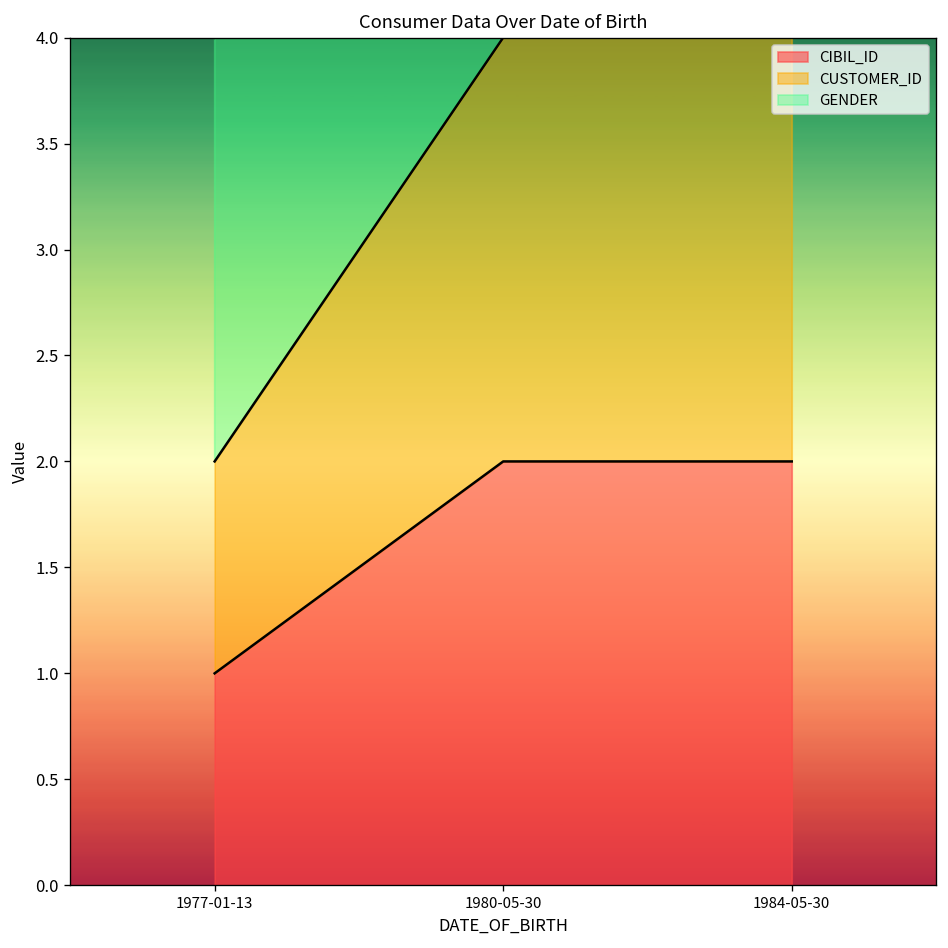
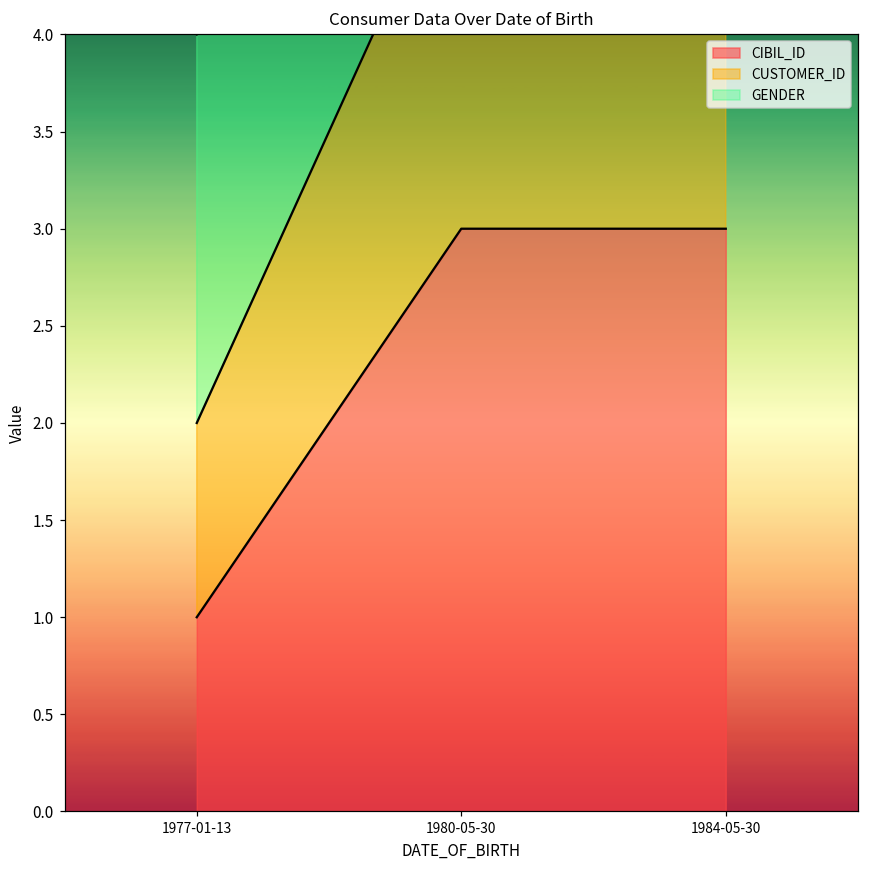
CIBIL_ID, 1980-05-30: 2 -> 3
CIBIL_ID, 1984-05-30: 2 -> 3
